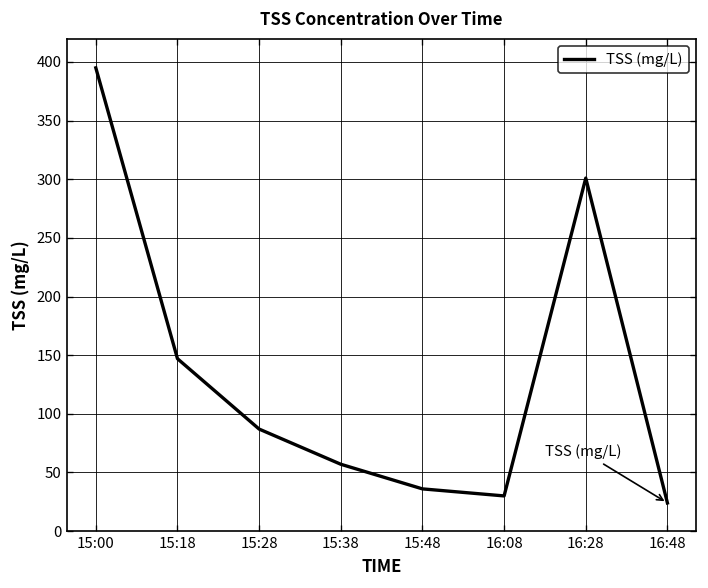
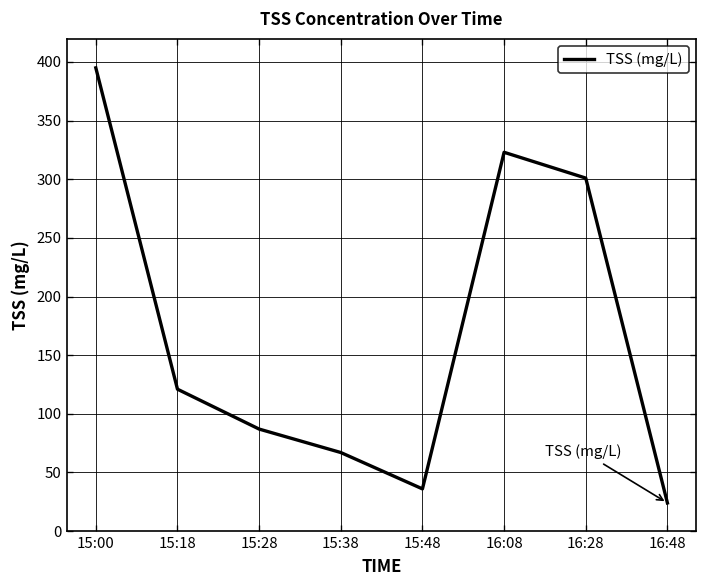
15:18: 150 -> 120
15:38: 60 -> 70
16:08: 30 -> 320
